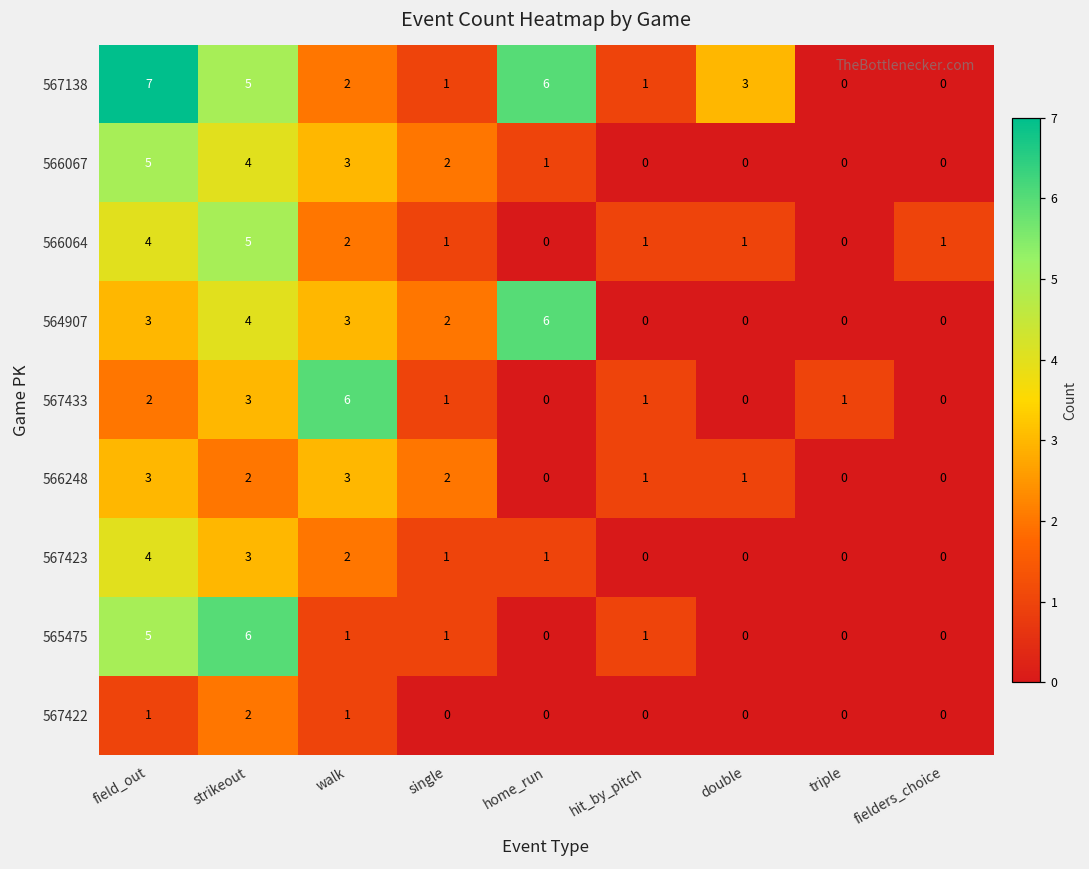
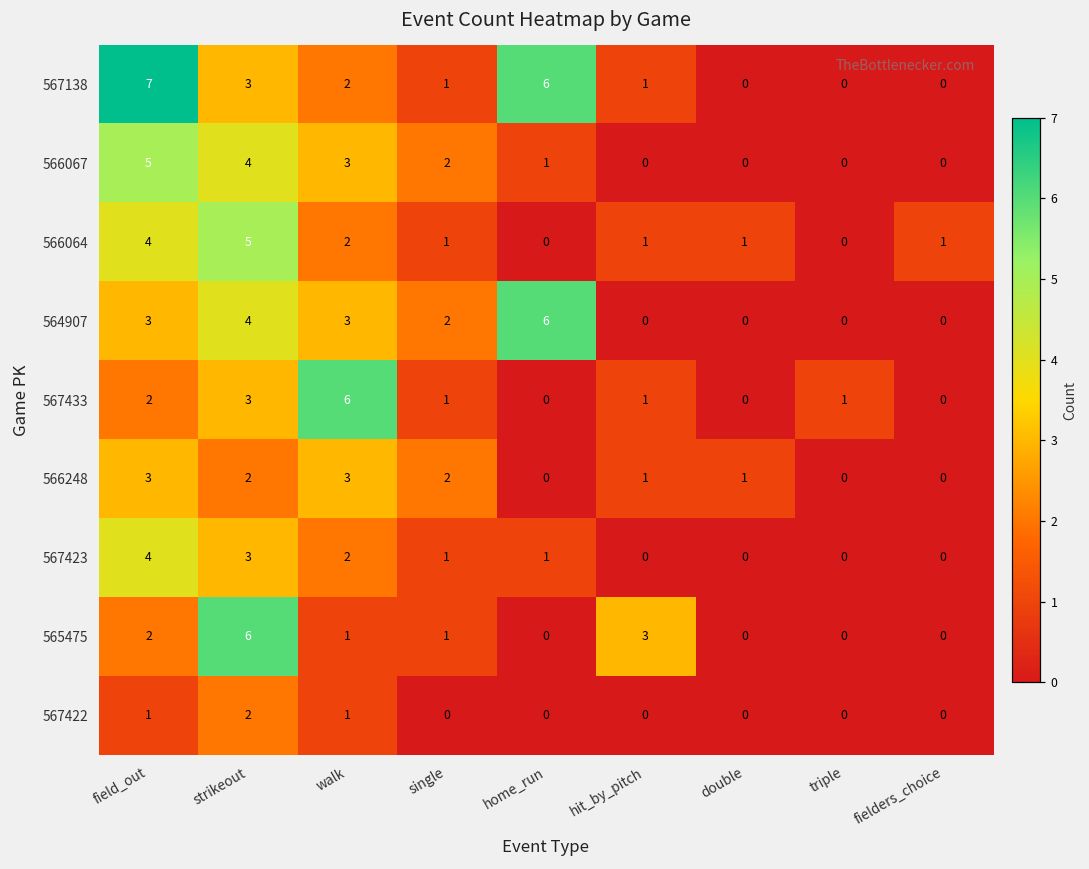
567138, strikeout: 5 -> 3
567138, double: 3 -> 0
565475, field_out: 5 -> 2
565475, hit_by_pitch: 1 -> 3
